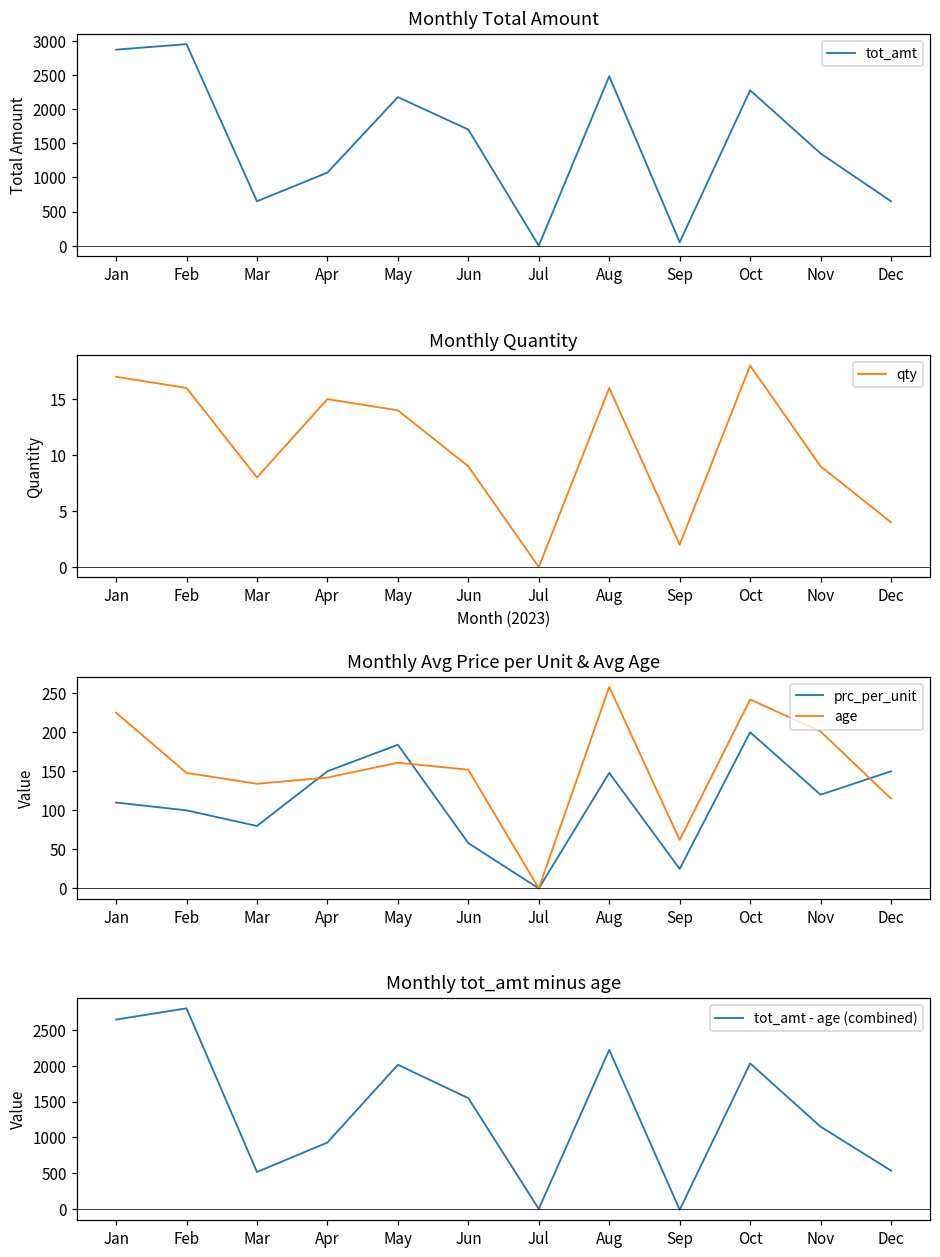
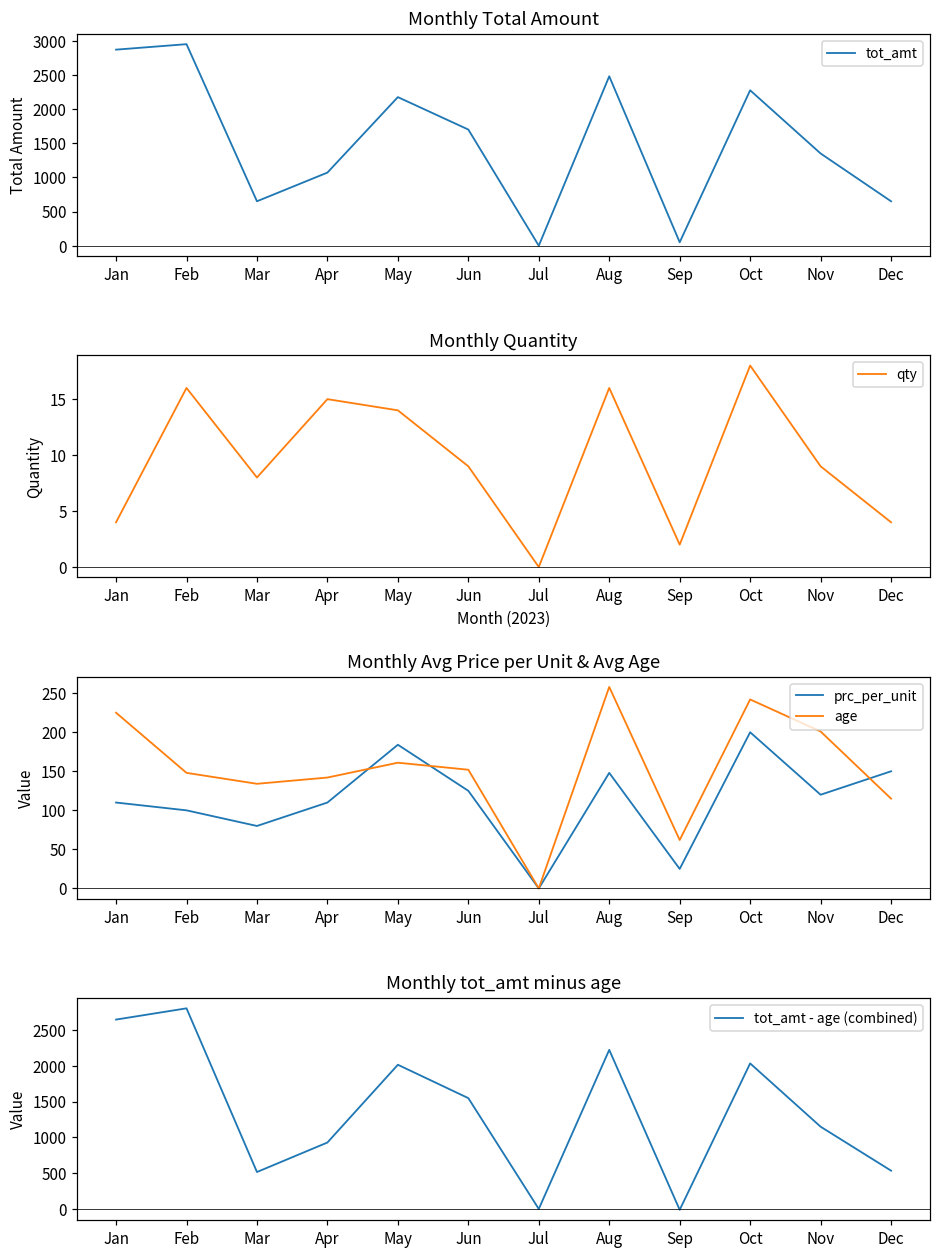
Monthly Quantity, Jan: 17 -> 4
Monthly Avg Price per Unit & Avg Age, prc_per_unit, Apr: 150 -> 110
Monthly Avg Price per Unit & Avg Age, prc_per_unit, Jun: 60 -> 130
